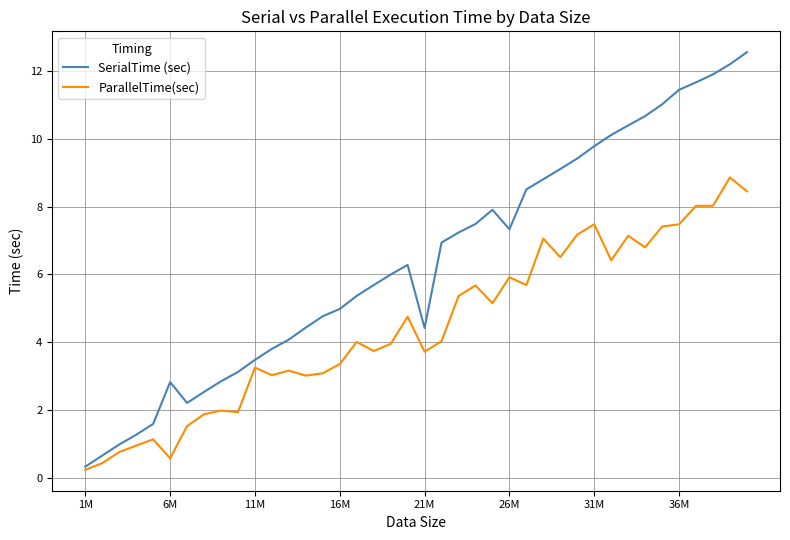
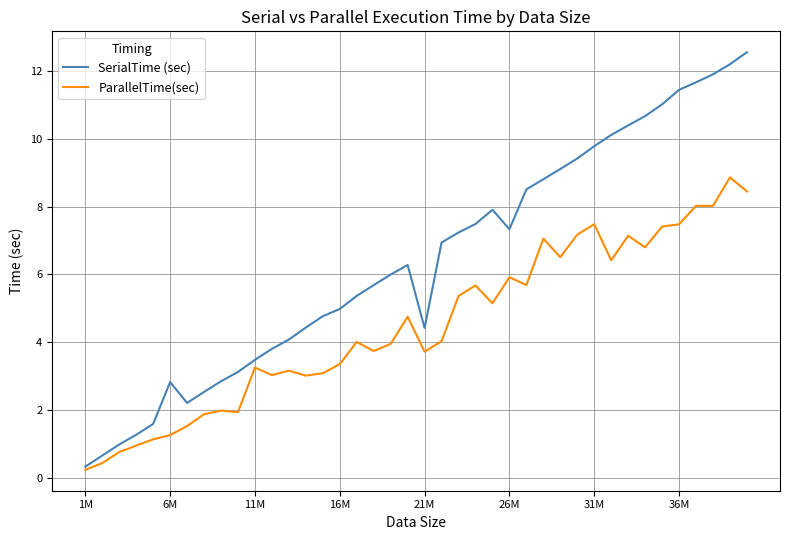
ParallelTime(sec), 6M: 0.6 -> 1.3
